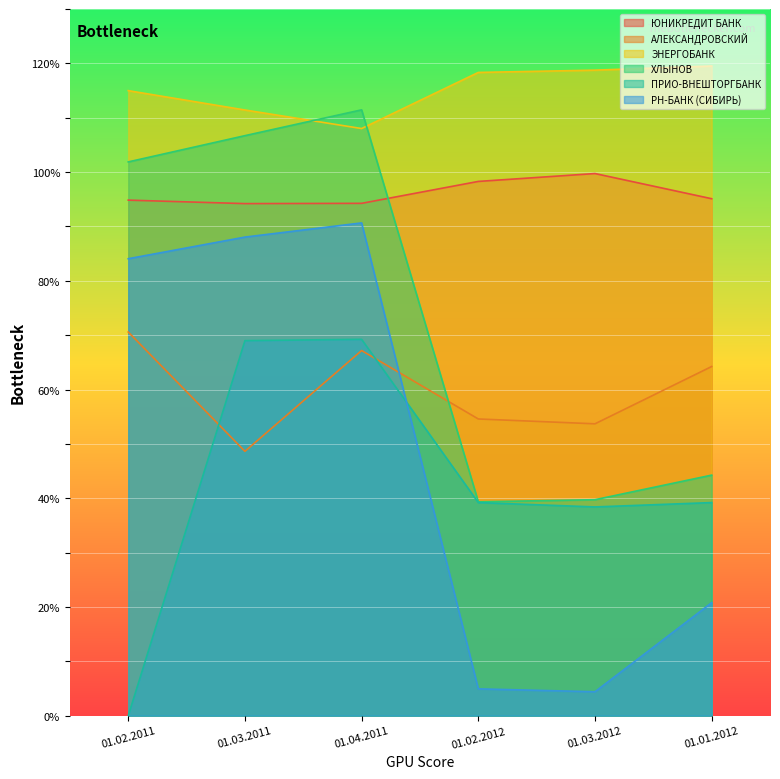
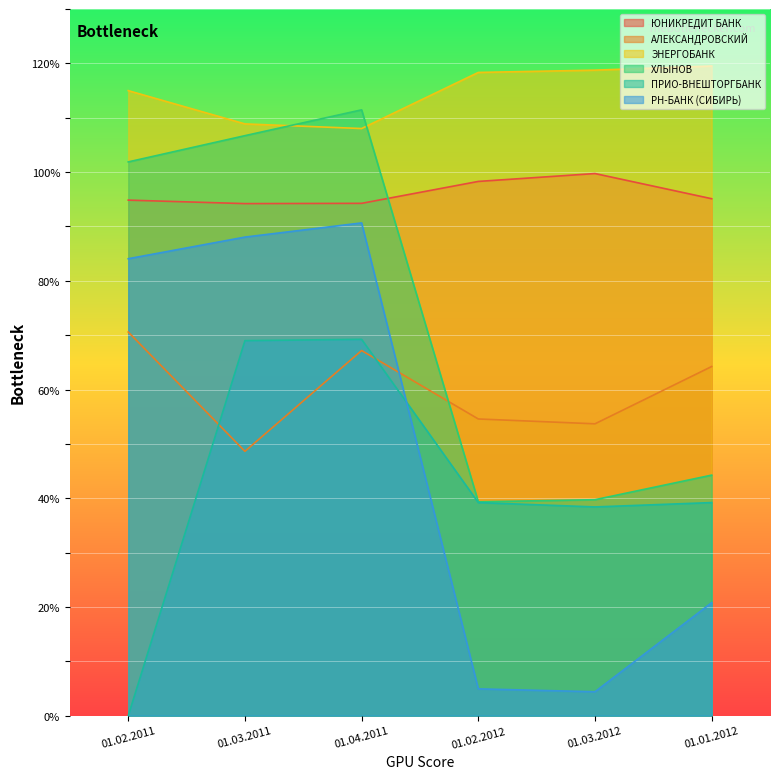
ЭНЕРГОБАНК, 01.03.2011: 111% -> 109%
